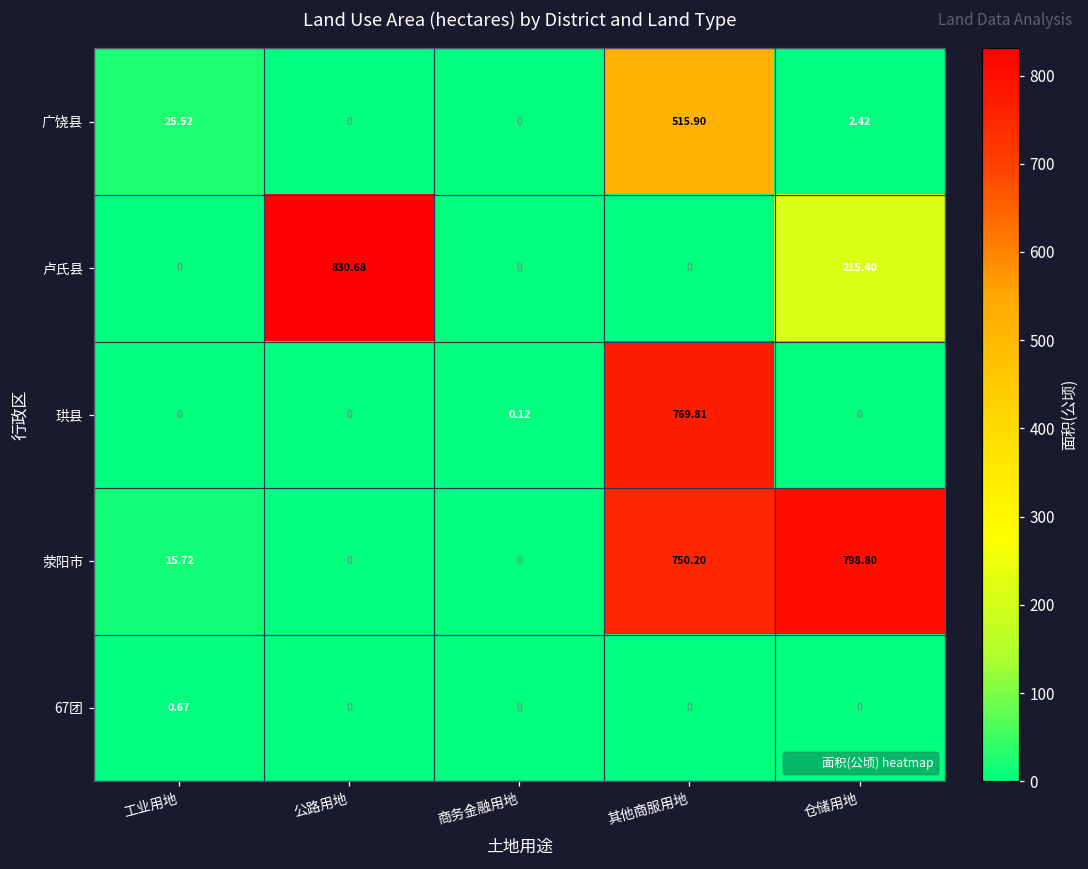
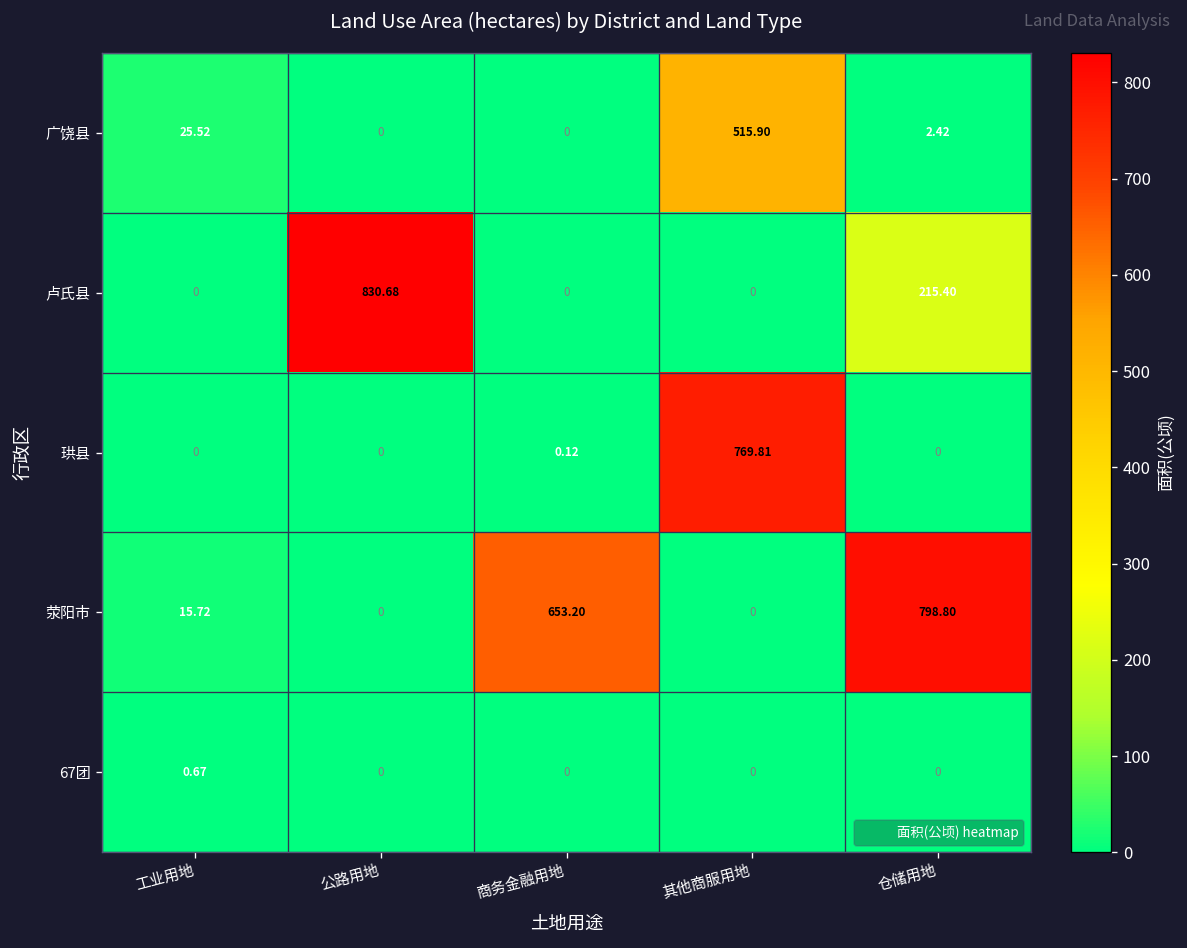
荥阳市, 商务金融用地: 0 -> 653.20
荥阳市, 其他商服用地: 750.20 -> 0
